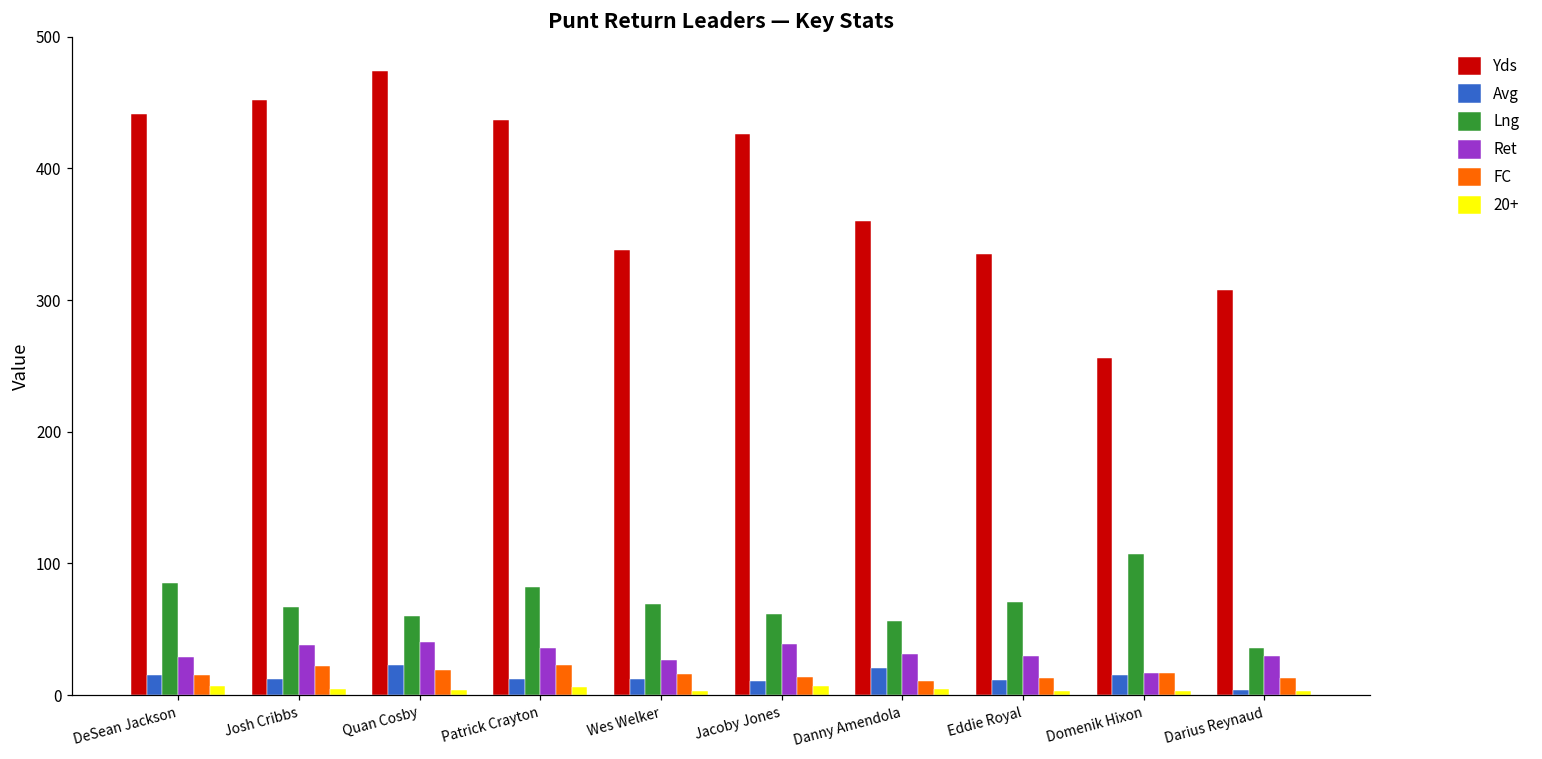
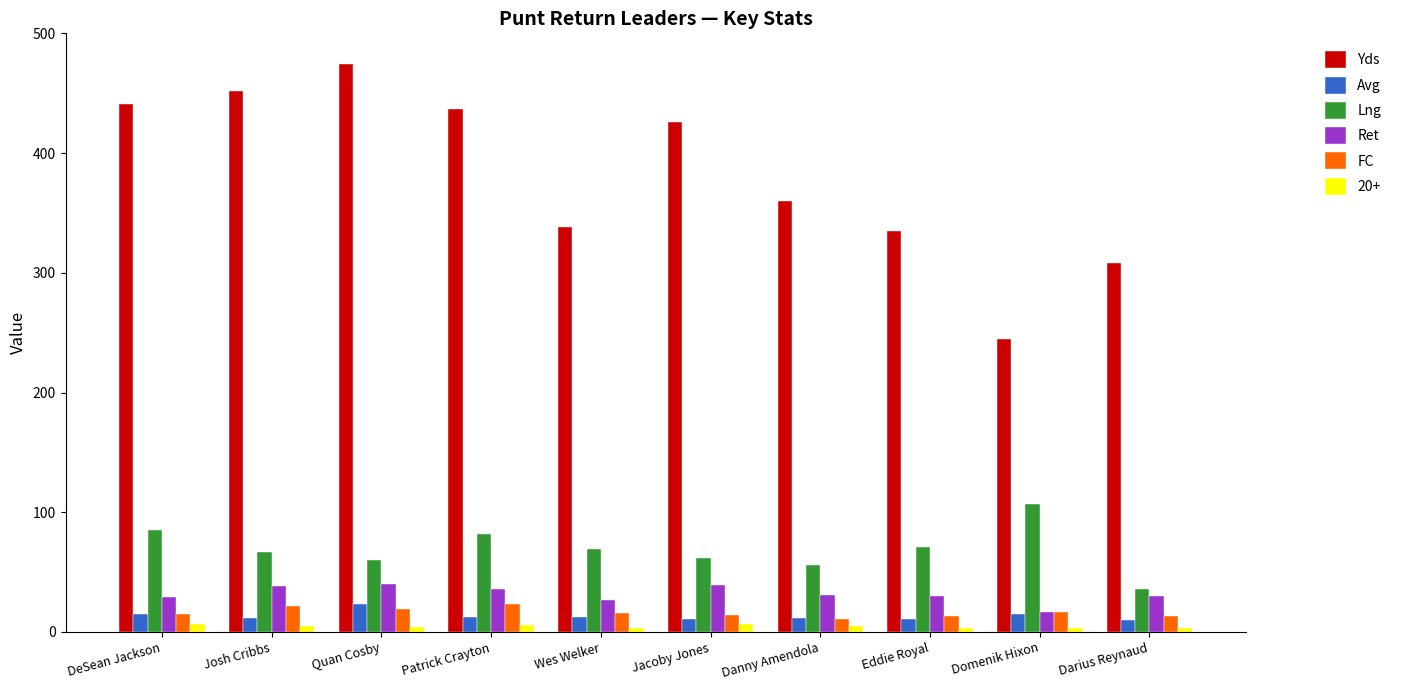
Avg, Danny Amendola: 21 -> 12
Yds, Domenik Hixon: 256 -> 245
Avg, Darius Reynaud: 4 -> 10
